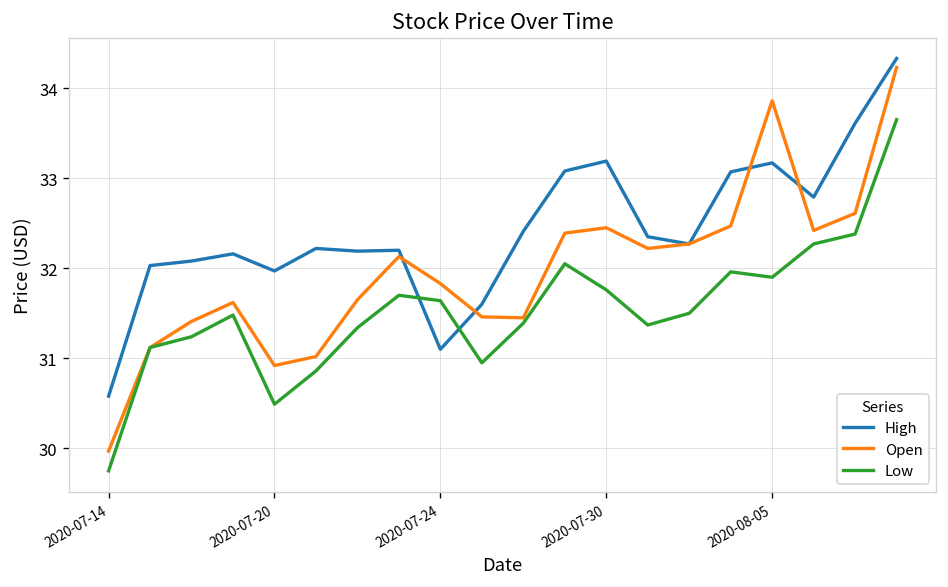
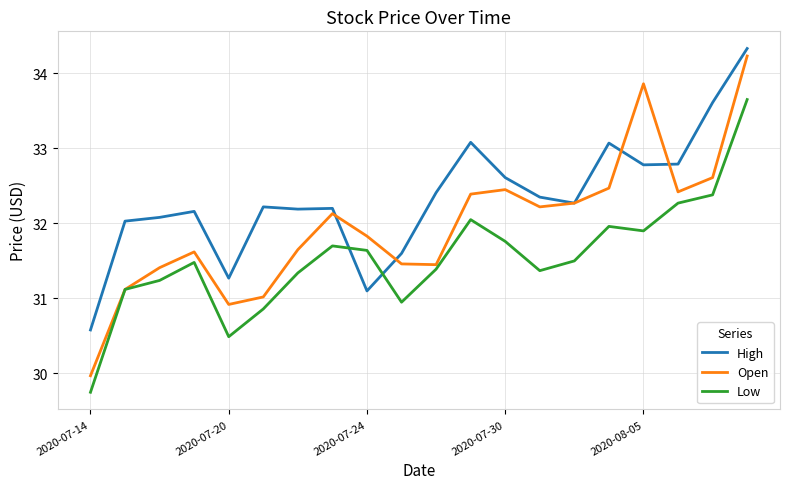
High, 2020-07-20: 32.0 -> 31.3
High, 2020-07-30: 33.2 -> 32.6
High, 2020-08-05: 33.2 -> 32.8
